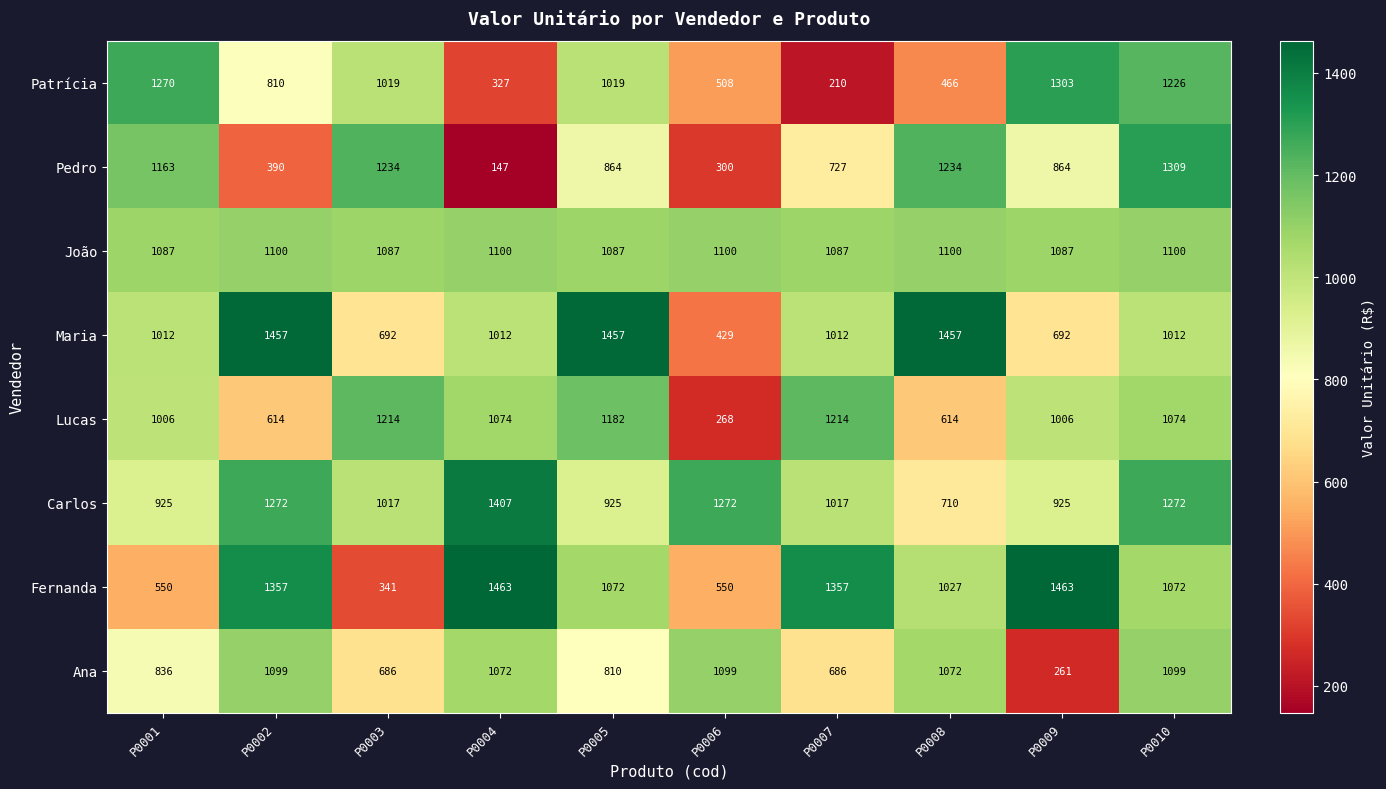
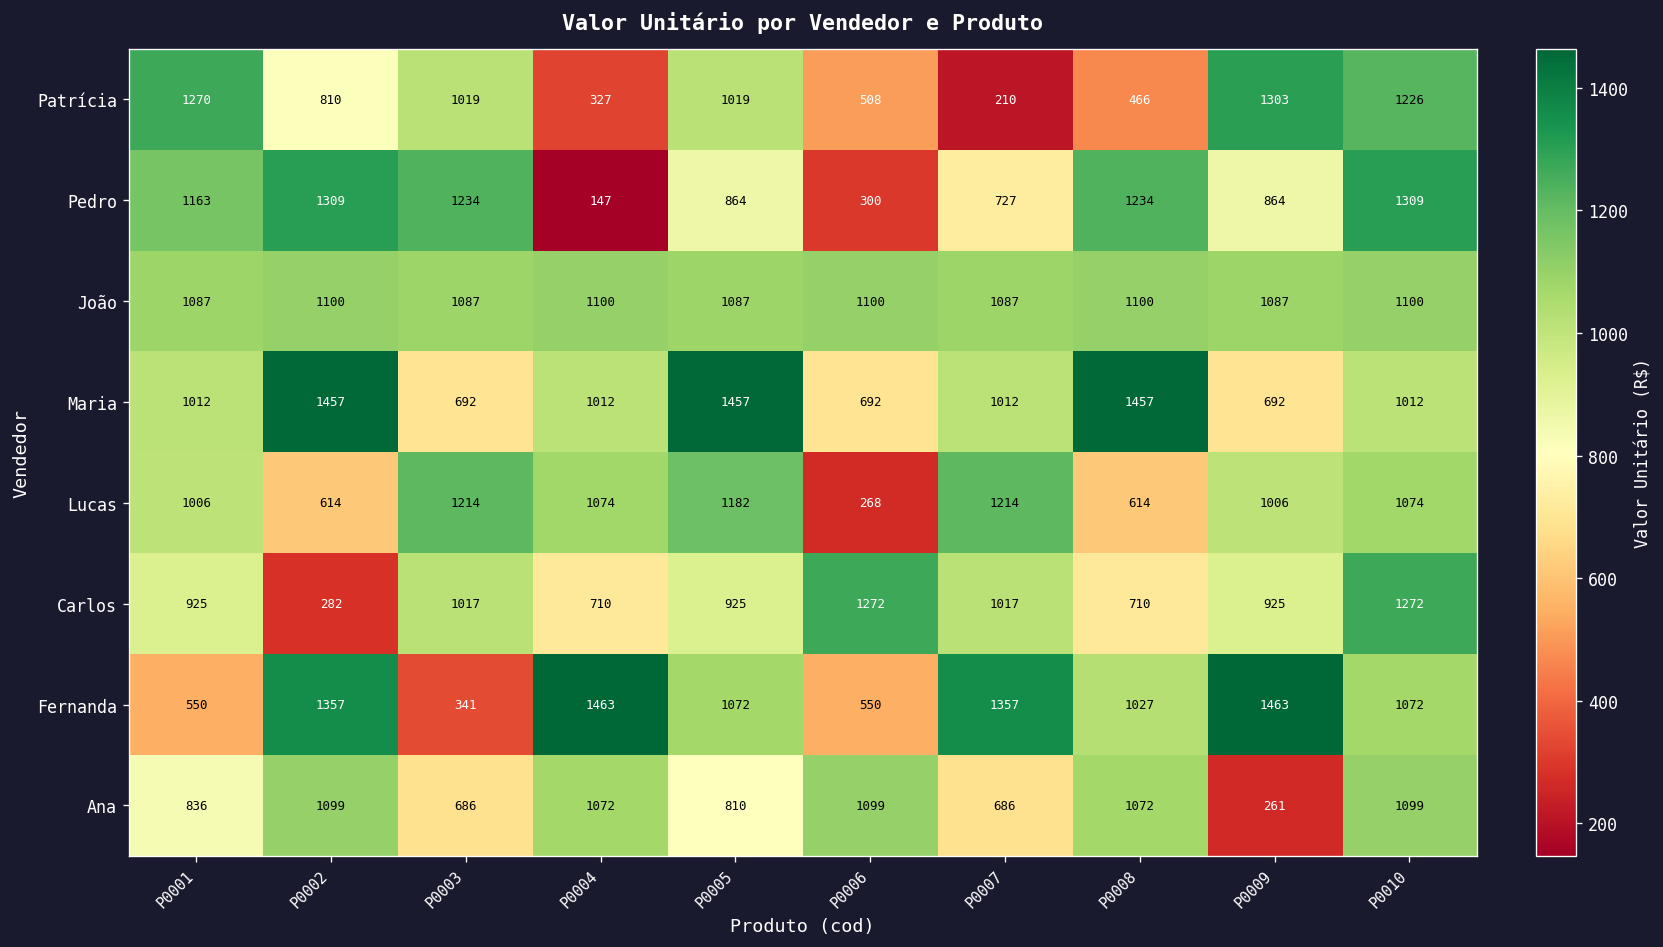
Pedro, P0002: 390 -> 1309
Maria, P0006: 429 -> 692
Carlos, P0002: 1272 -> 282
Carlos, P0004: 1407 -> 710
